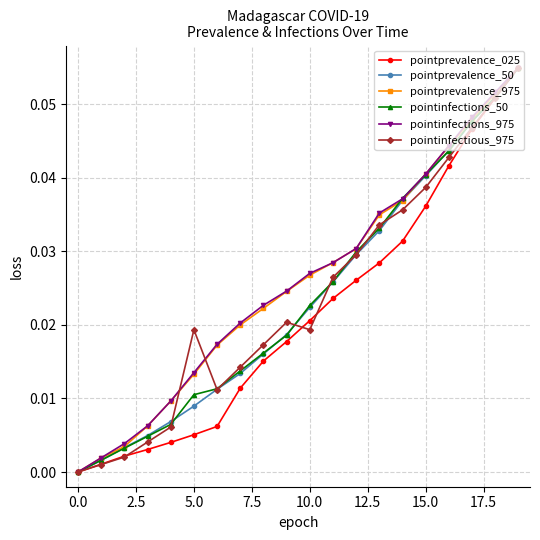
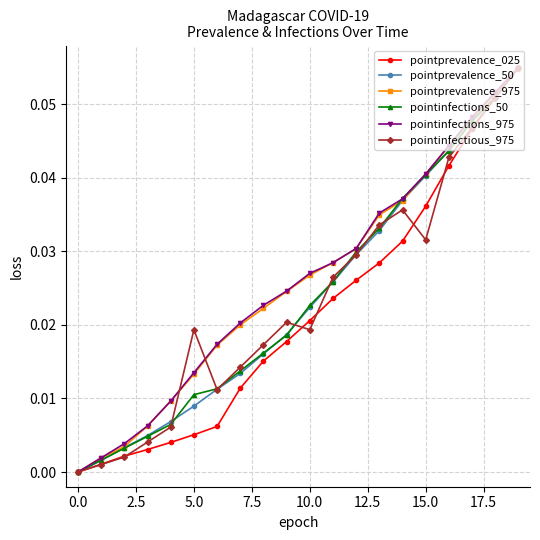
pointinfectious_975, 15.0: 0.039 -> 0.032
